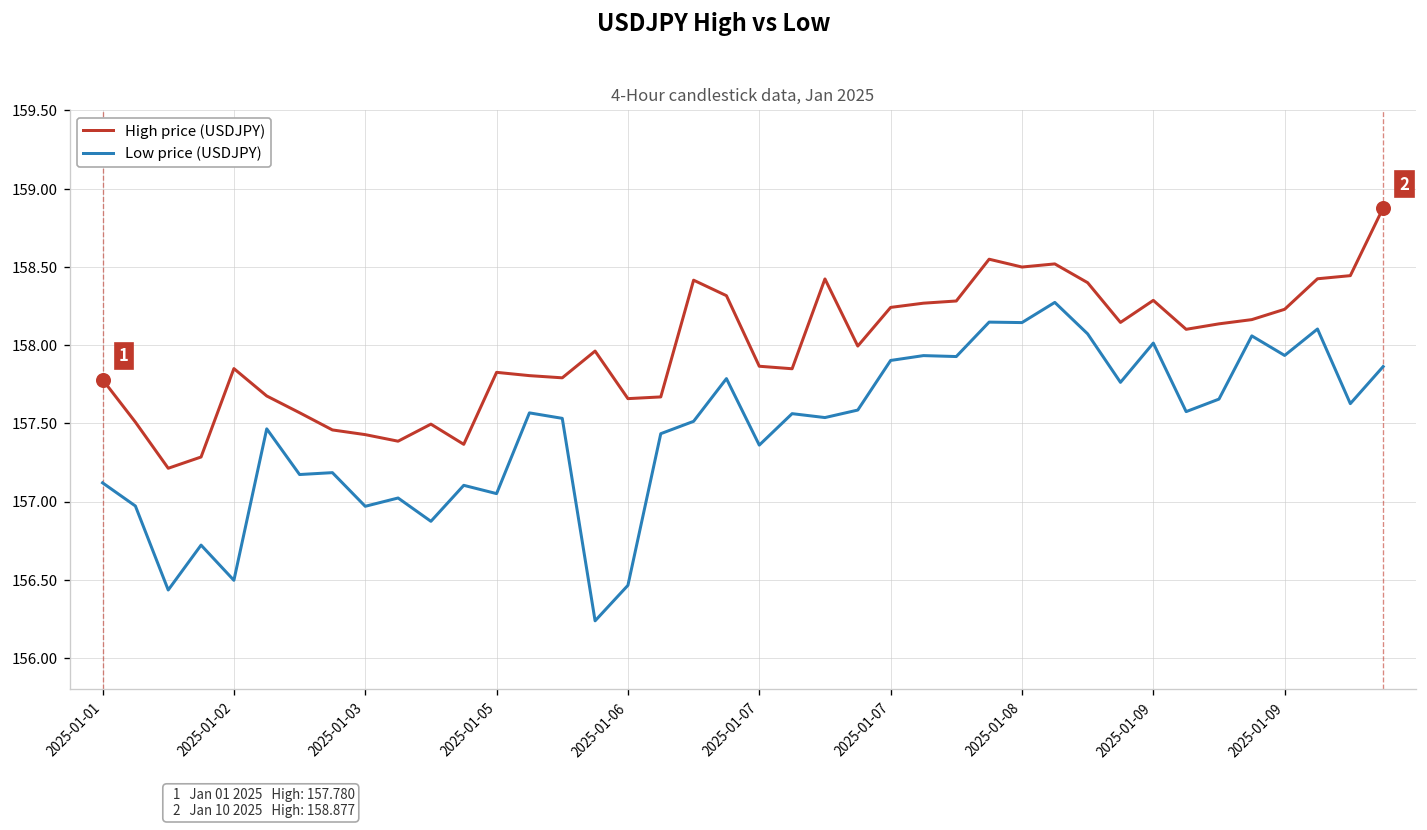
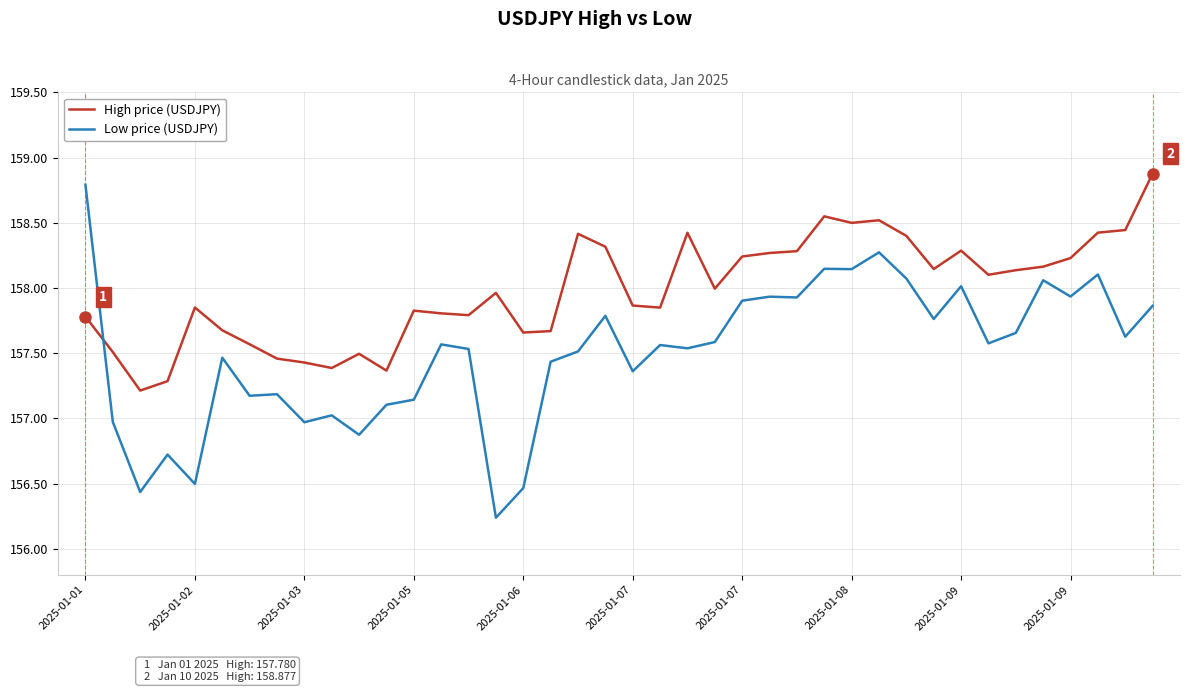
Low price (USDJPY), 2025-01-01: 157.12 -> 158.79
Low price (USDJPY), 2025-01-05: 157.05 -> 157.14
